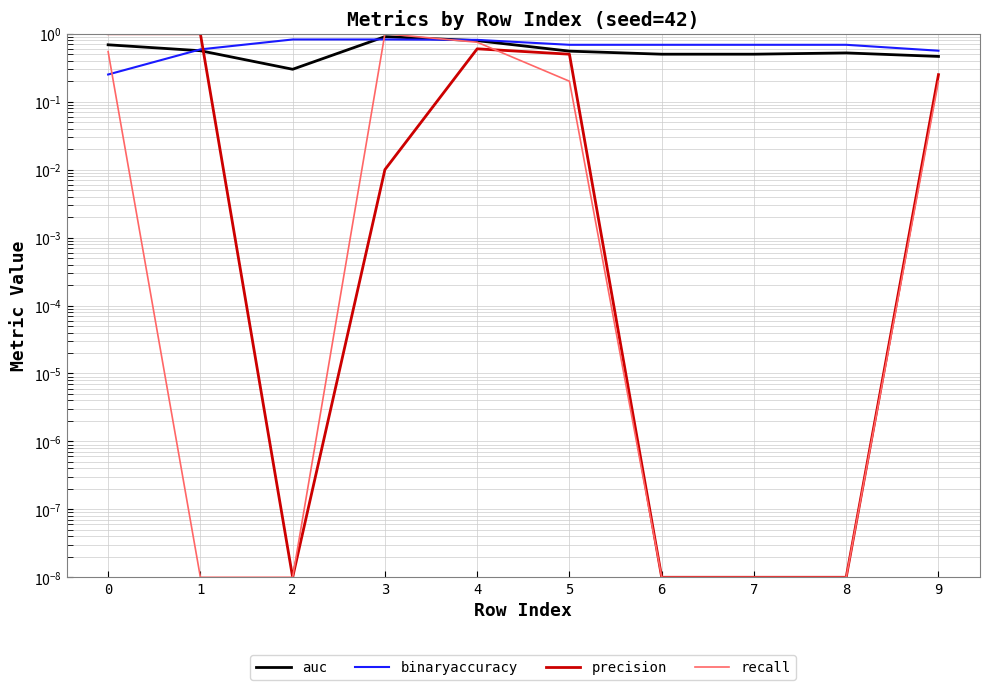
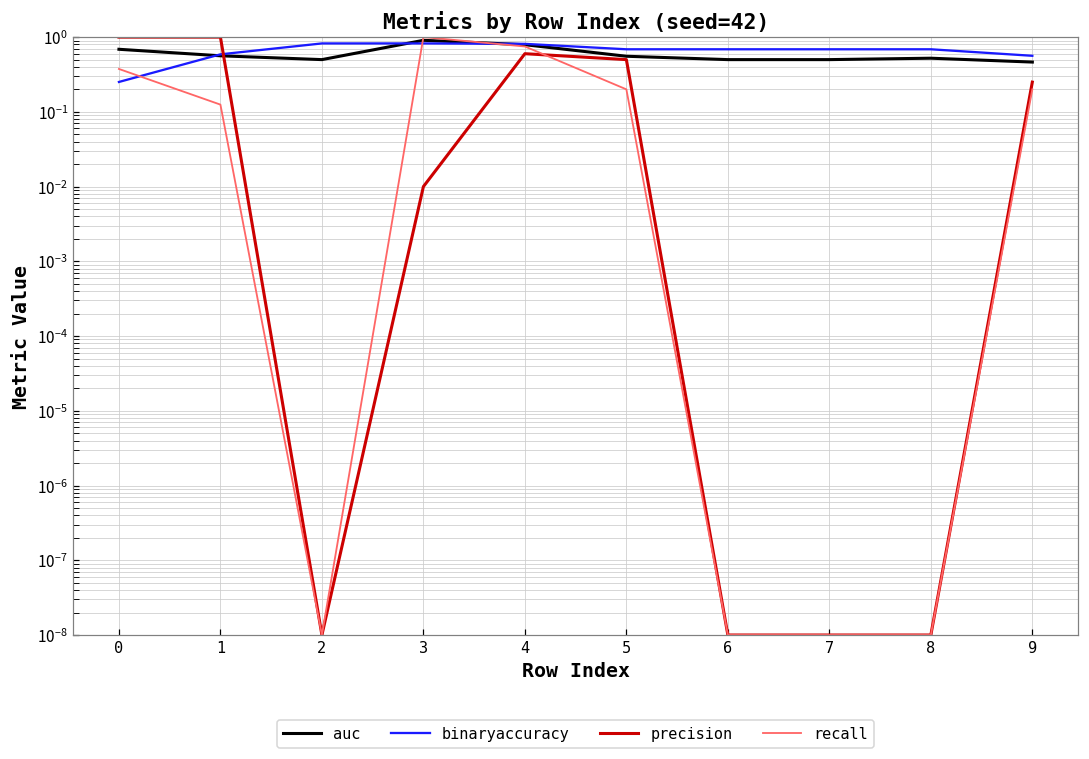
recall, 0: 0.5 -> 0.4
recall, 1: 0.000000010 -> 0.13
auc, 2: 0.3 -> 0.5
